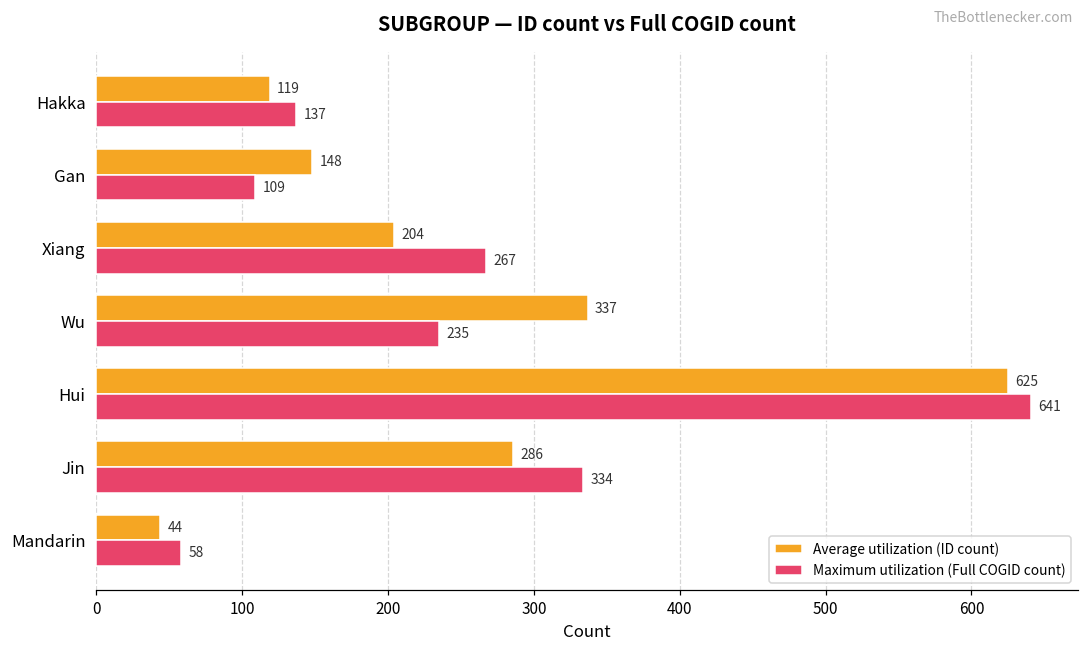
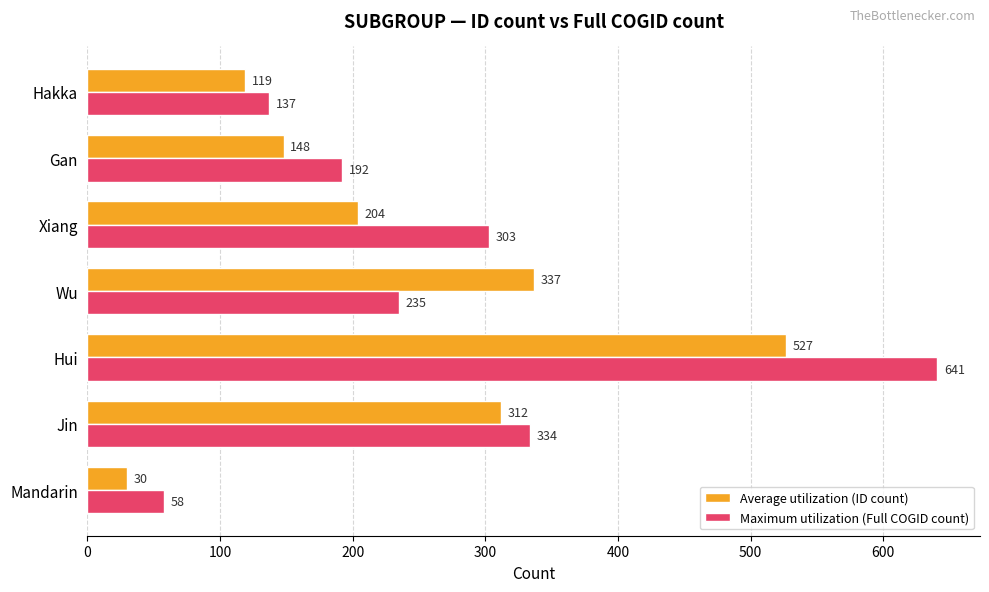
Maximum utilization (Full COGID count), Gan: 109 -> 192
Maximum utilization (Full COGID count), Xiang: 267 -> 303
Average utilization (ID count), Hui: 625 -> 527
Average utilization (ID count), Jin: 286 -> 312
Average utilization (ID count), Mandarin: 44 -> 30
